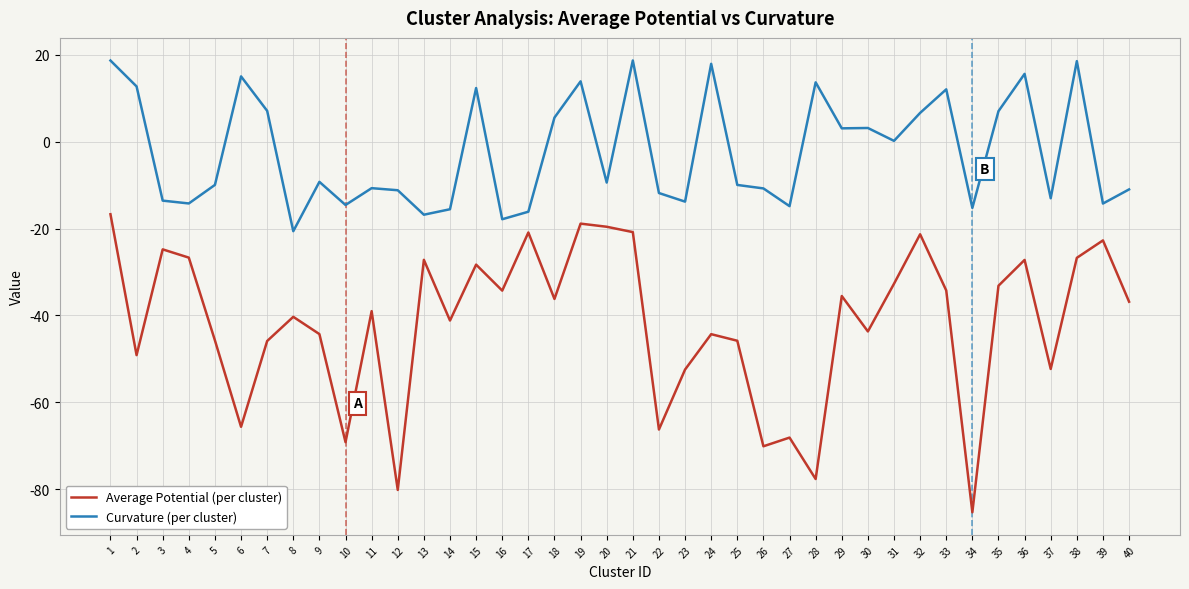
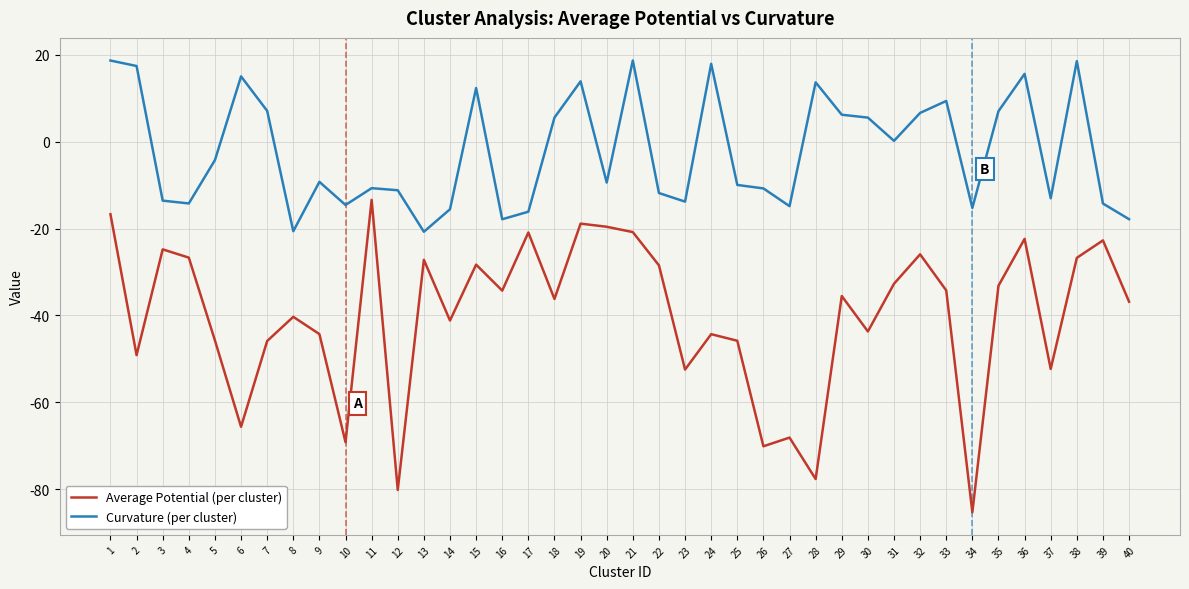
Curvature (per cluster), 2: 13 -> 17
Curvature (per cluster), 5: -10 -> -4
Average Potential (per cluster), 11: -39 -> -13
Curvature (per cluster), 13: -17 -> -21
Average Potential (per cluster), 22: -66 -> -28
Curvature (per cluster), 29: 3 -> 6
Curvature (per cluster), 30: 3 -> 6
Average Potential (per cluster), 32: -21 -> -26
Curvature (per cluster), 33: 12 -> 9
Average Potential (per cluster), 36: -27 -> -22
Curvature (per cluster), 40: -11 -> -18
